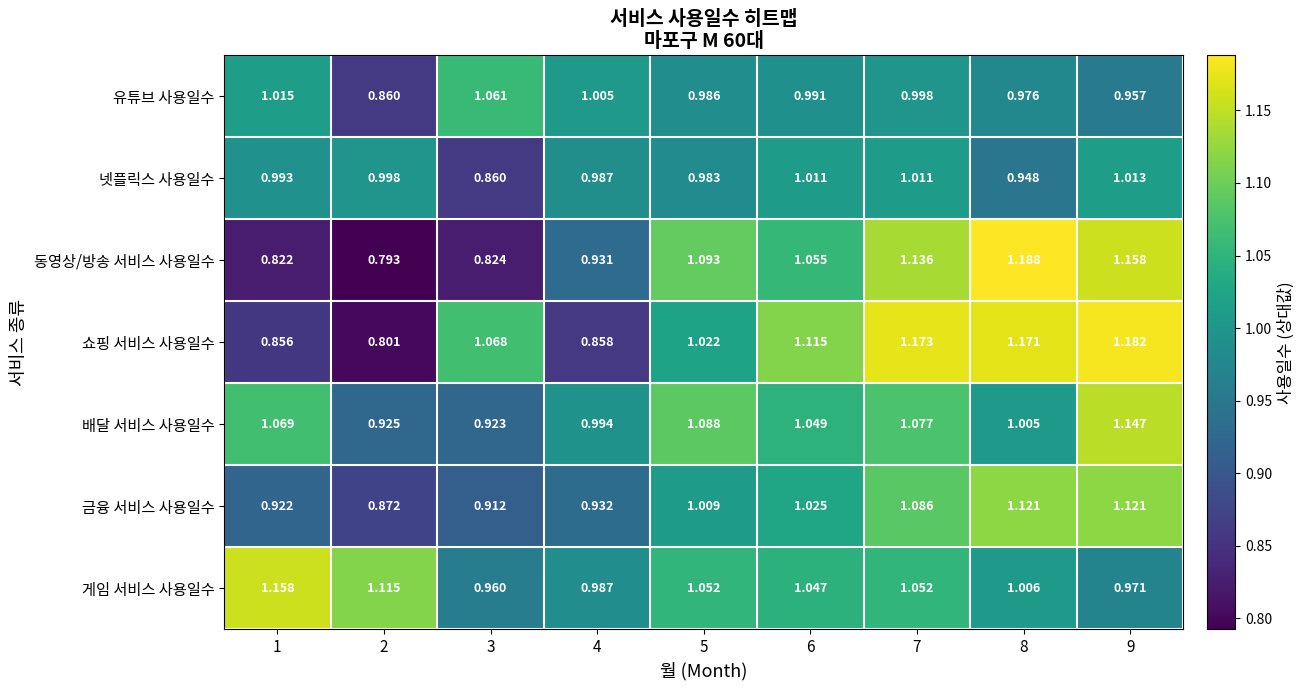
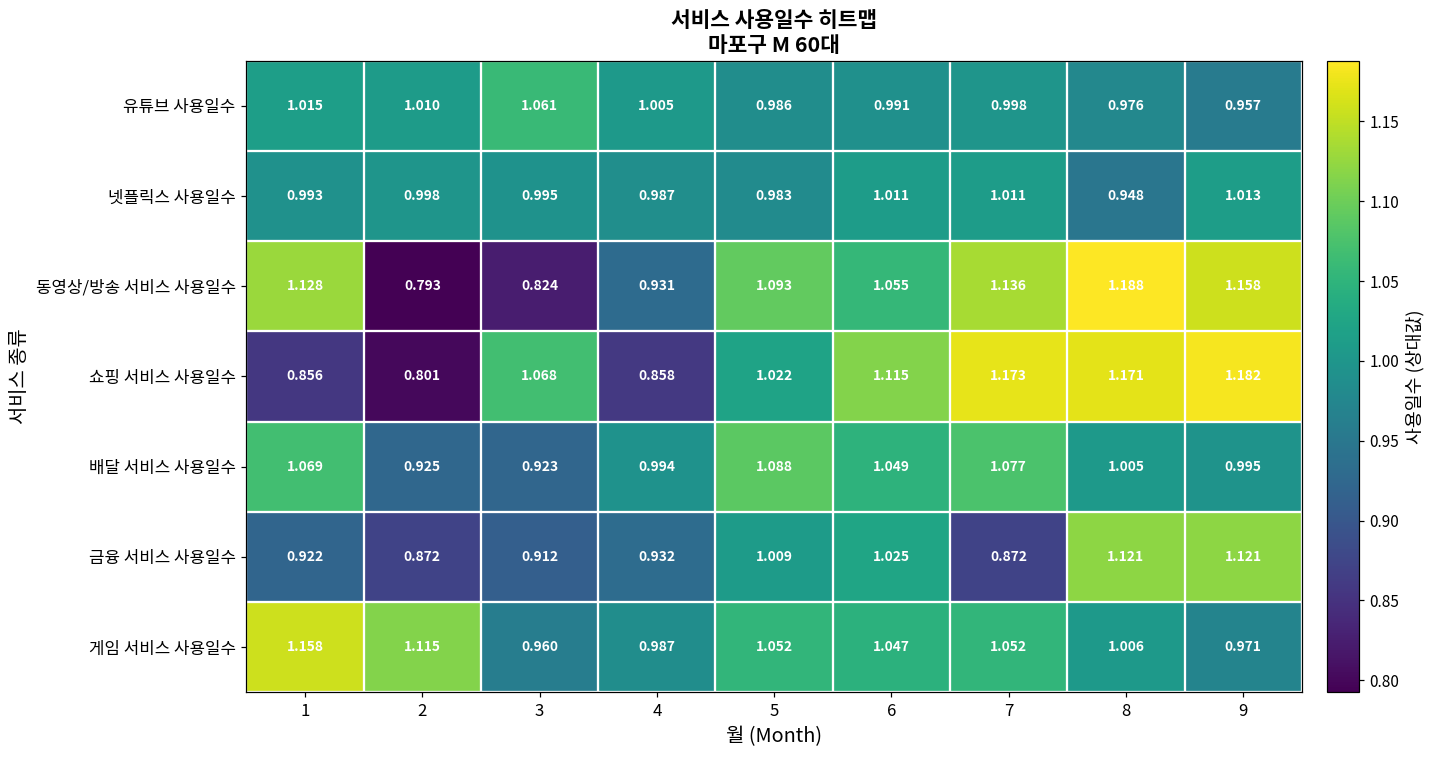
유튜브 사용일수, 2: 0.860 -> 1.010
넷플릭스 사용일수, 3: 0.860 -> 0.995
동영상/방송 서비스 사용일수, 1: 0.822 -> 1.128
배달 서비스 사용일수, 9: 1.147 -> 0.995
금융 서비스 사용일수, 7: 1.086 -> 0.872
